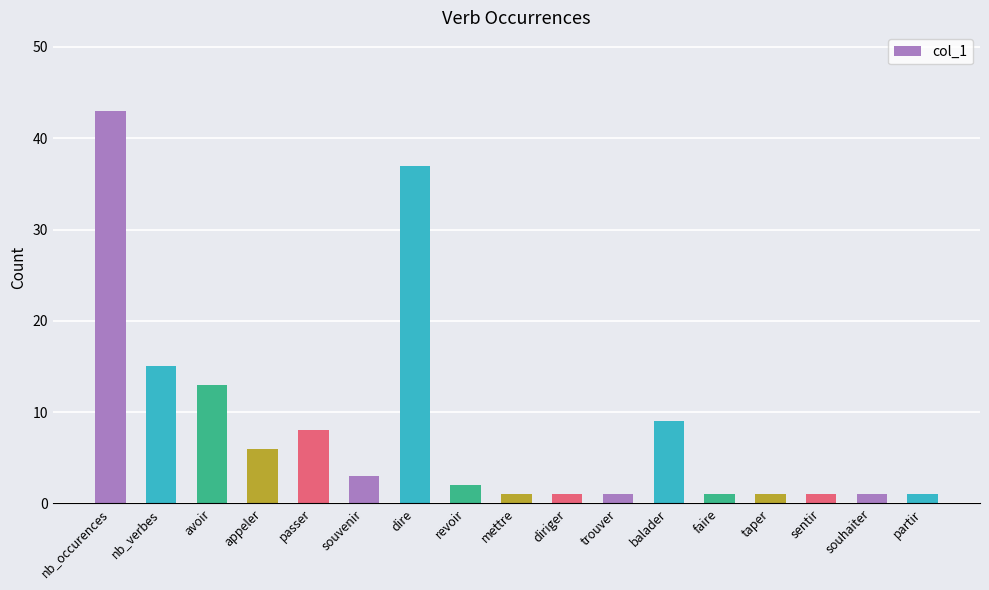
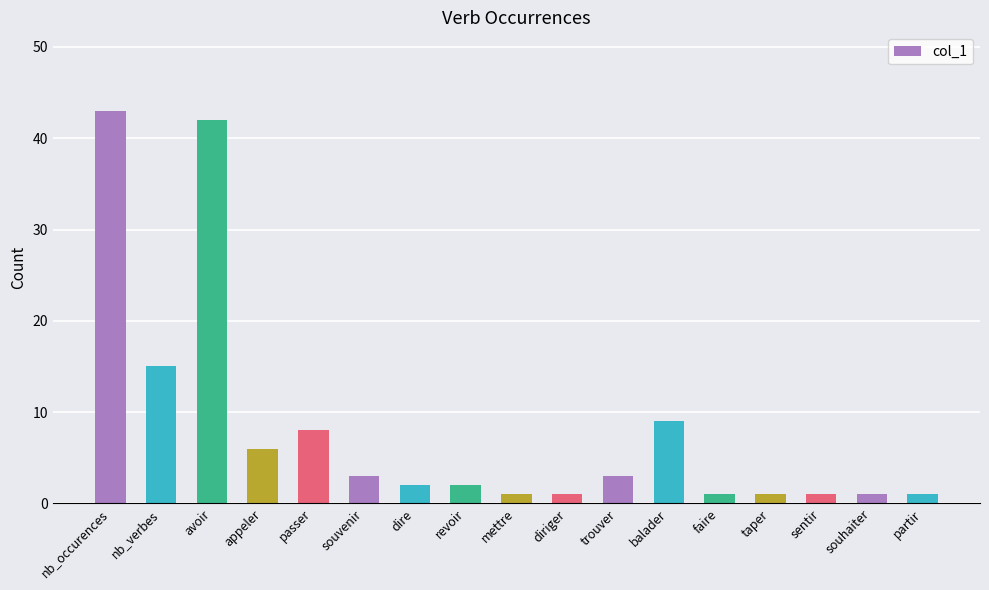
avoir: 13 -> 42
dire: 37 -> 2
trouver: 1 -> 3
